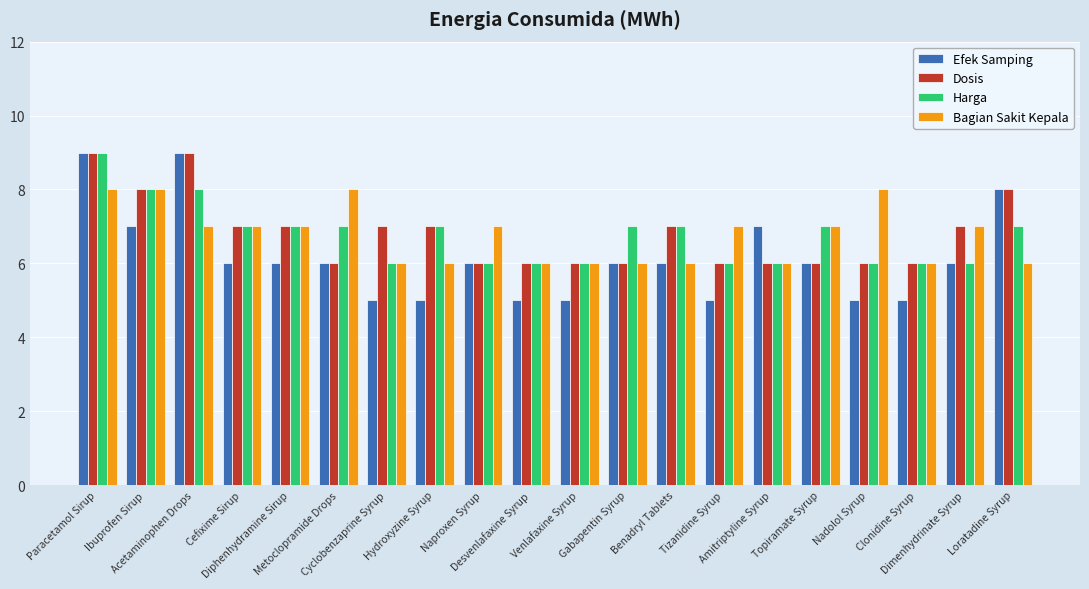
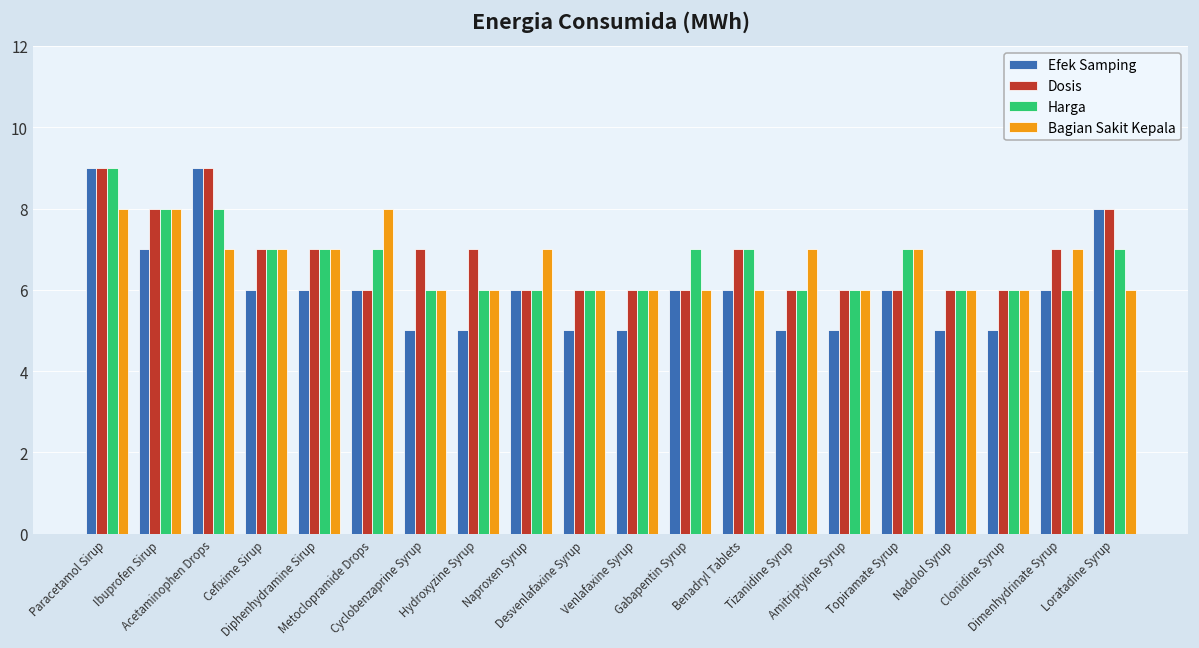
Harga, Hydroxyzine Syrup: 7 -> 6
Efek Samping, Amitriptyline Syrup: 7 -> 5
Bagian Sakit Kepala, Nadolol Syrup: 8 -> 6
